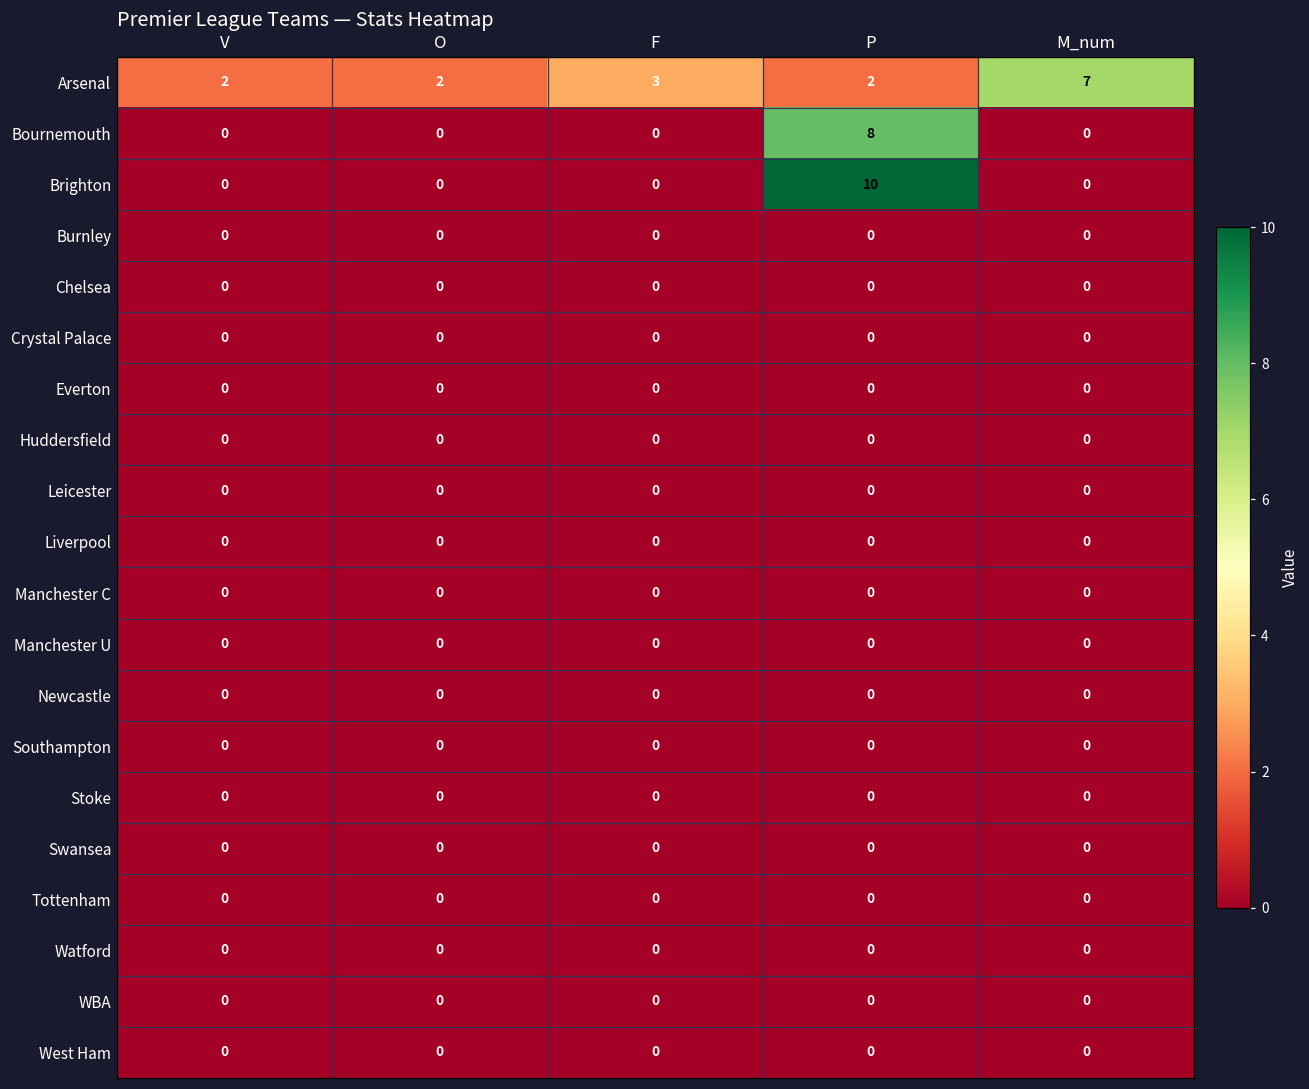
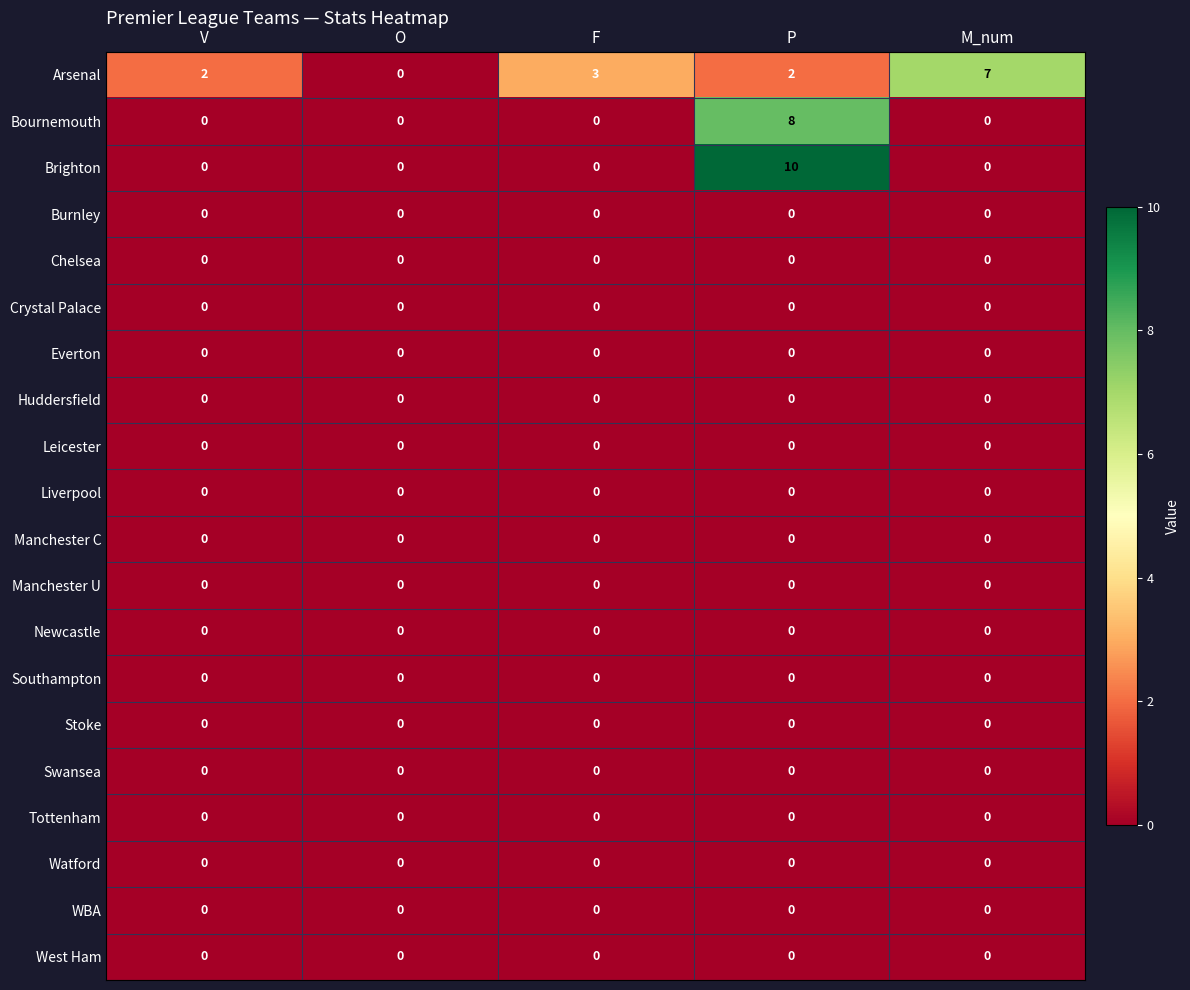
Arsenal, O: 2 -> 0
